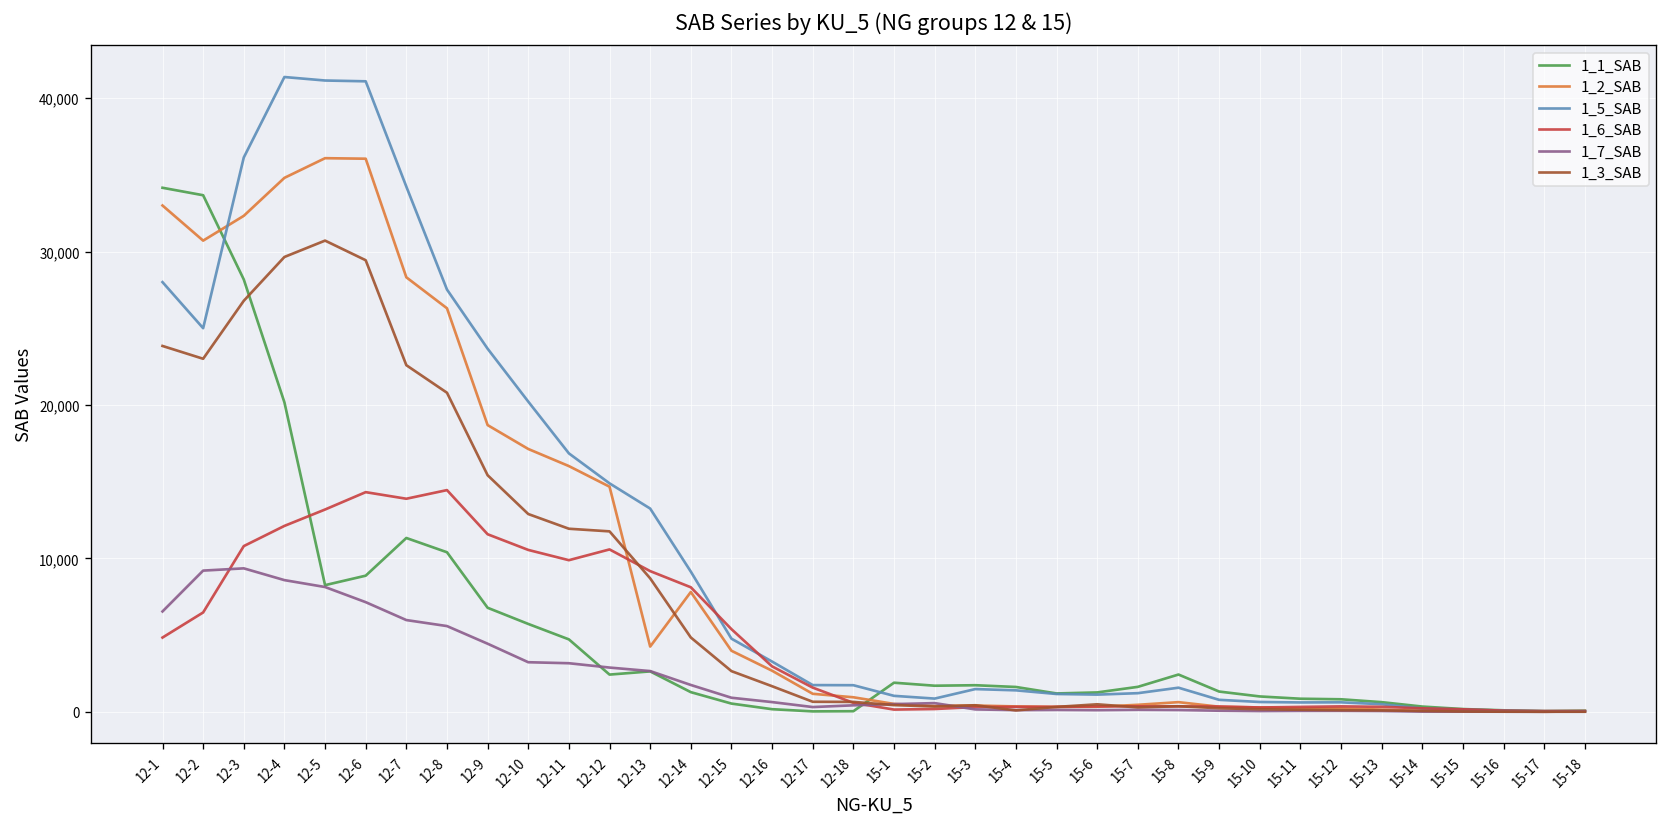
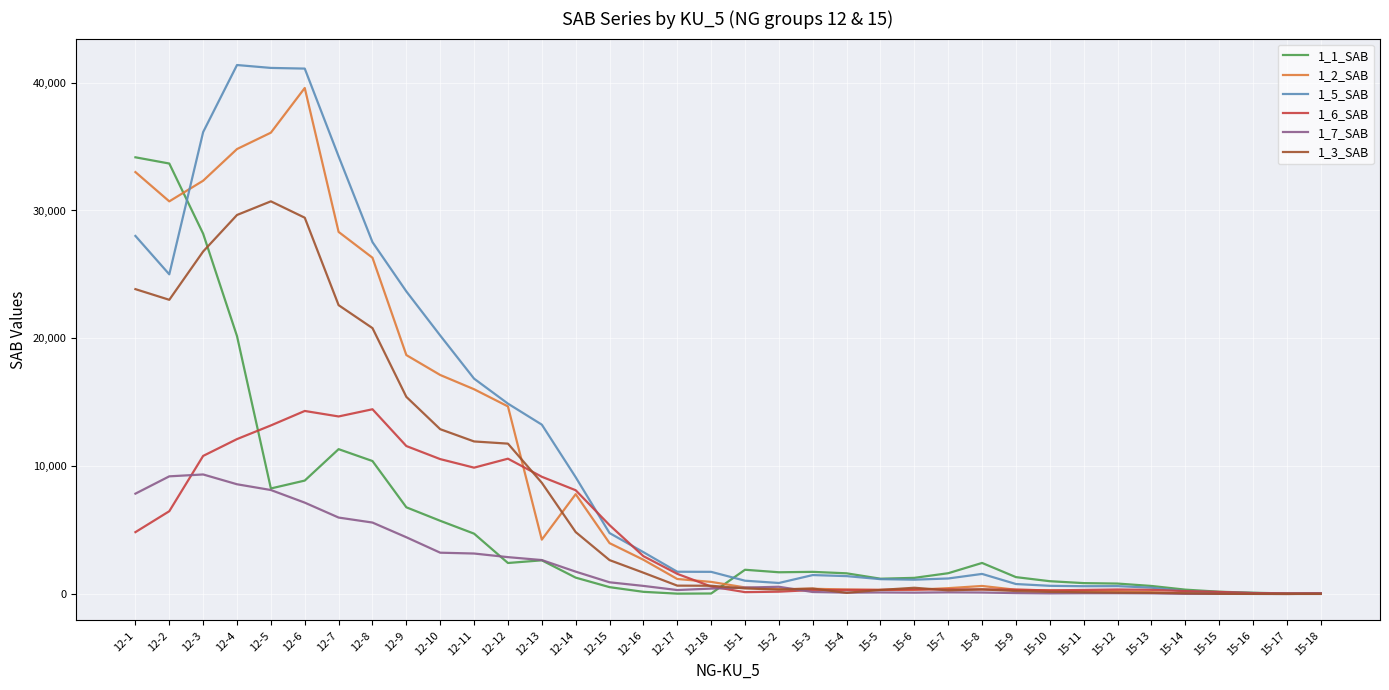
1_7_SAB, 12-1: 6,500 -> 7,900
1_2_SAB, 12-6: 36,100 -> 39,600
